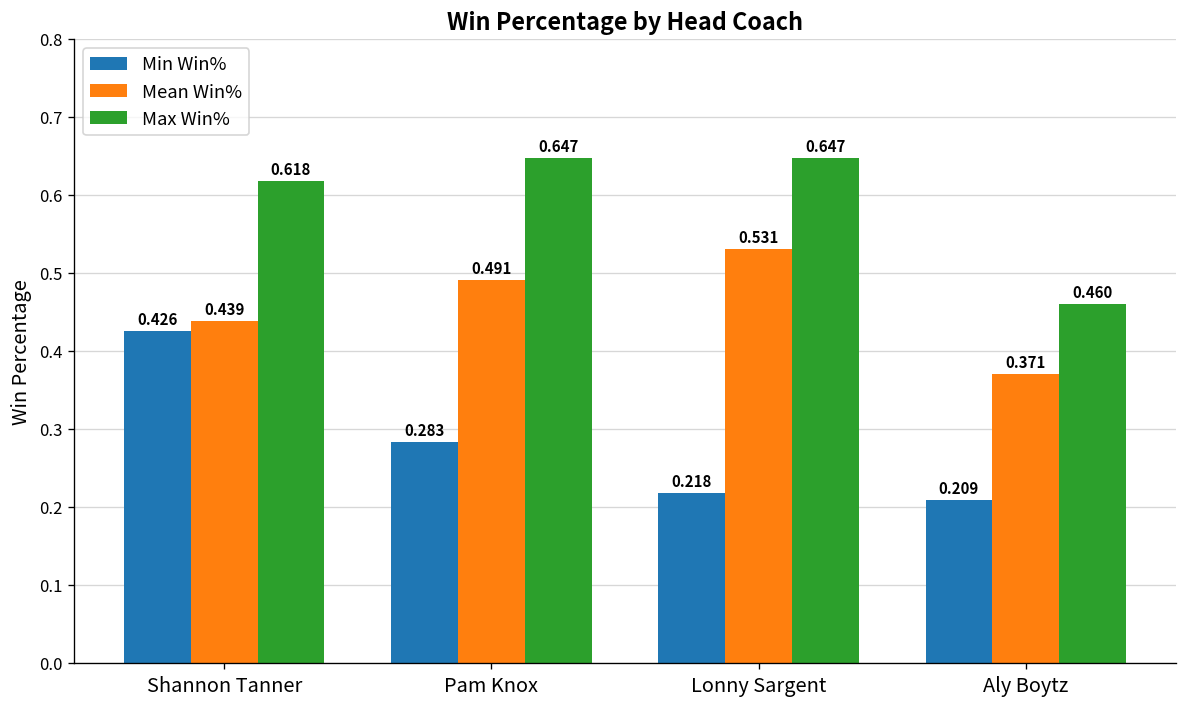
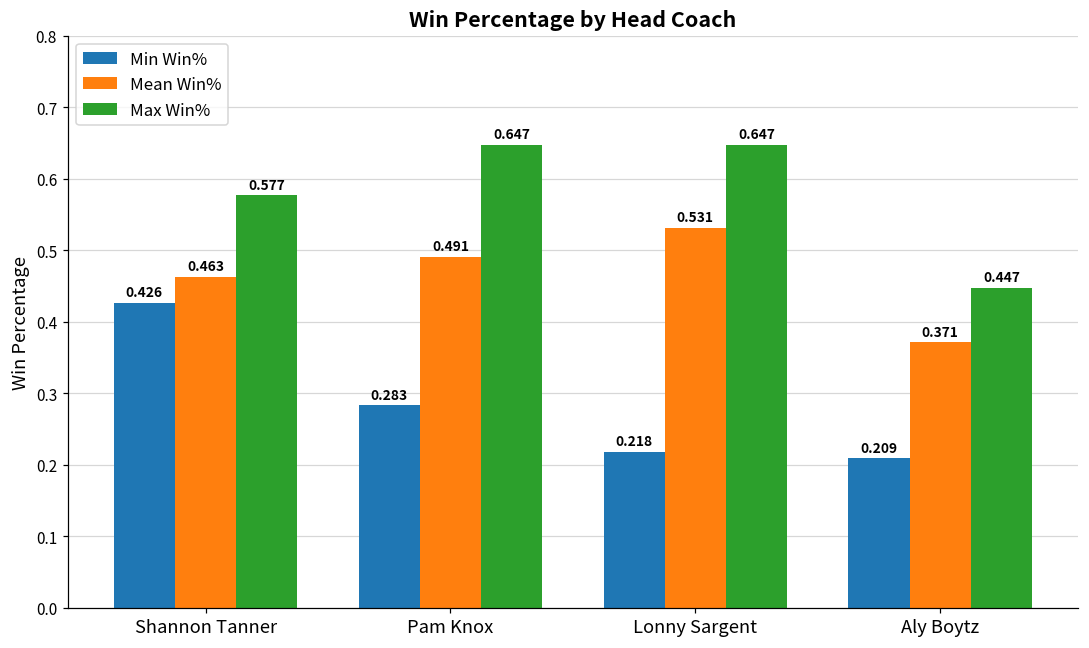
Mean Win%, Shannon Tanner: 0.439 -> 0.463
Max Win%, Shannon Tanner: 0.618 -> 0.577
Max Win%, Aly Boytz: 0.460 -> 0.447
